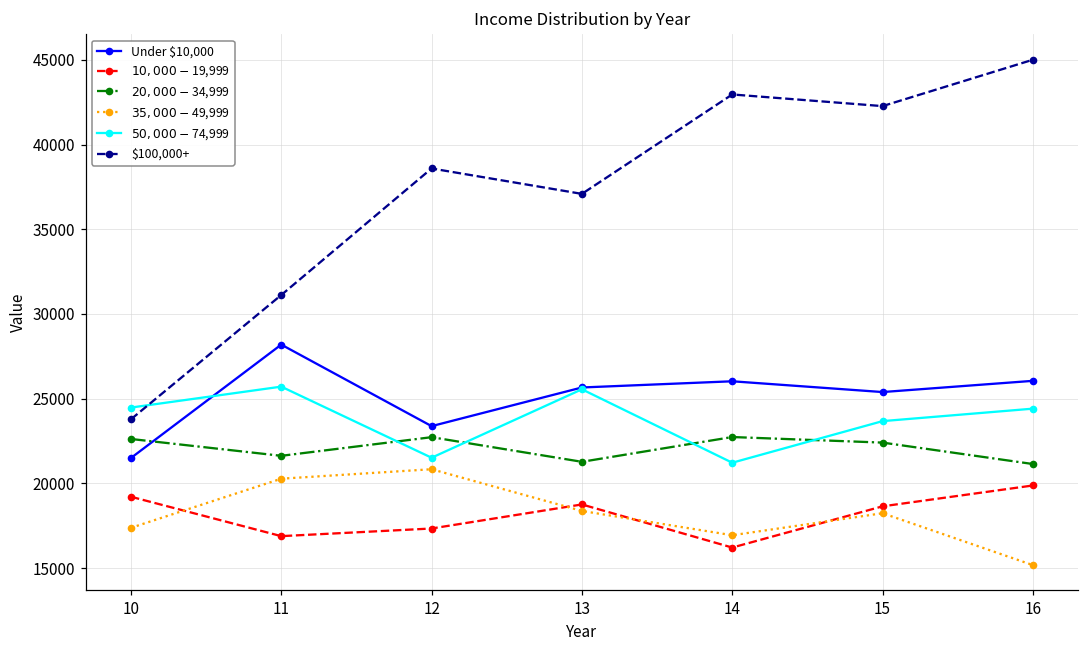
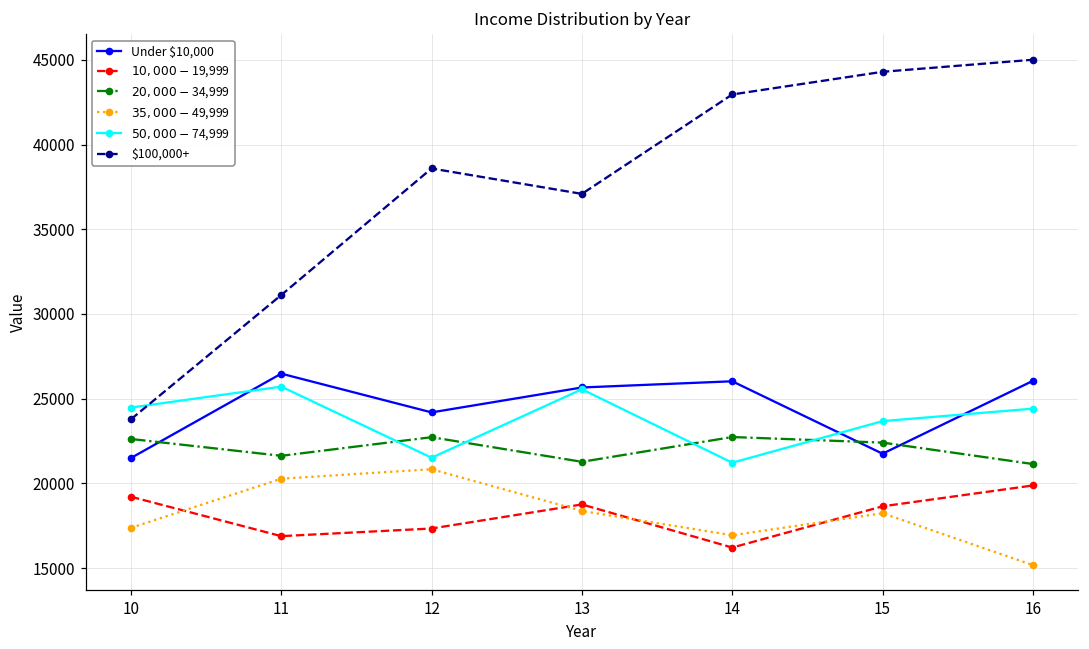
Under $10,000, 11: 28200 -> 26500
Under $10,000, 12: 23400 -> 24200
Under $10,000, 15: 25400 -> 21800
$100,000+, 15: 42300 -> 44300
